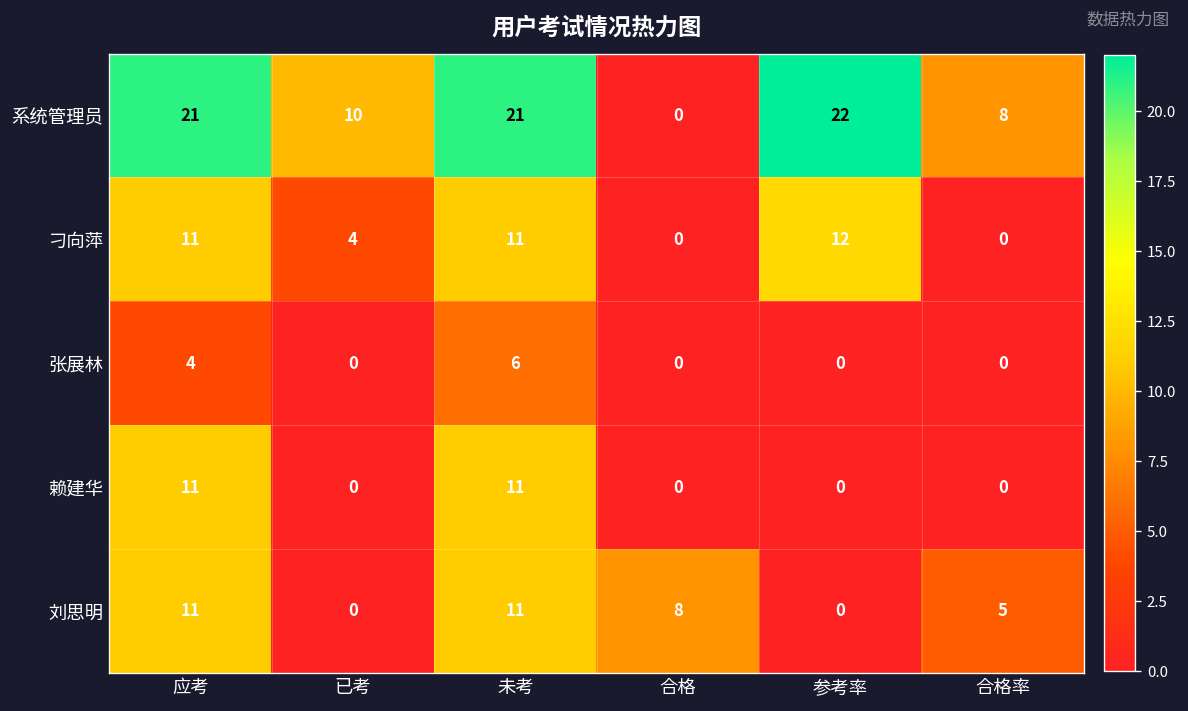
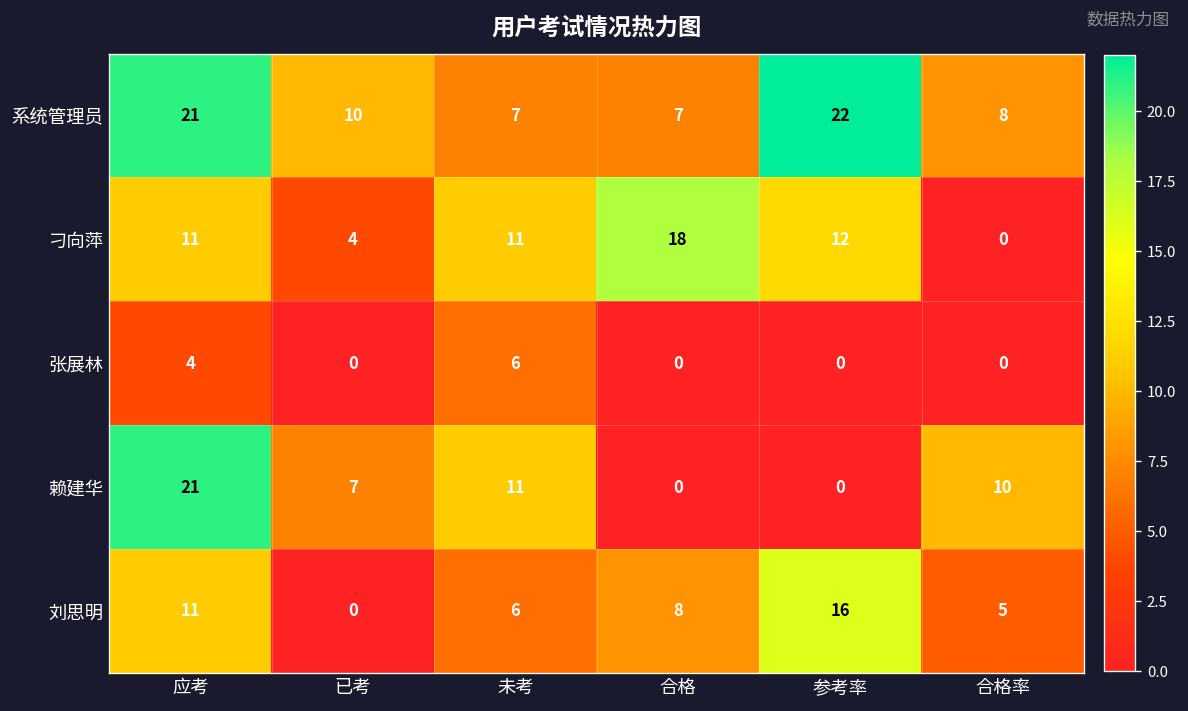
系统管理员, 未考: 21 -> 7
系统管理员, 合格: 0 -> 7
刁向萍, 合格: 0 -> 18
赖建华, 应考: 11 -> 21
赖建华, 已考: 0 -> 7
赖建华, 合格率: 0 -> 10
刘思明, 未考: 11 -> 6
刘思明, 参考率: 0 -> 16
